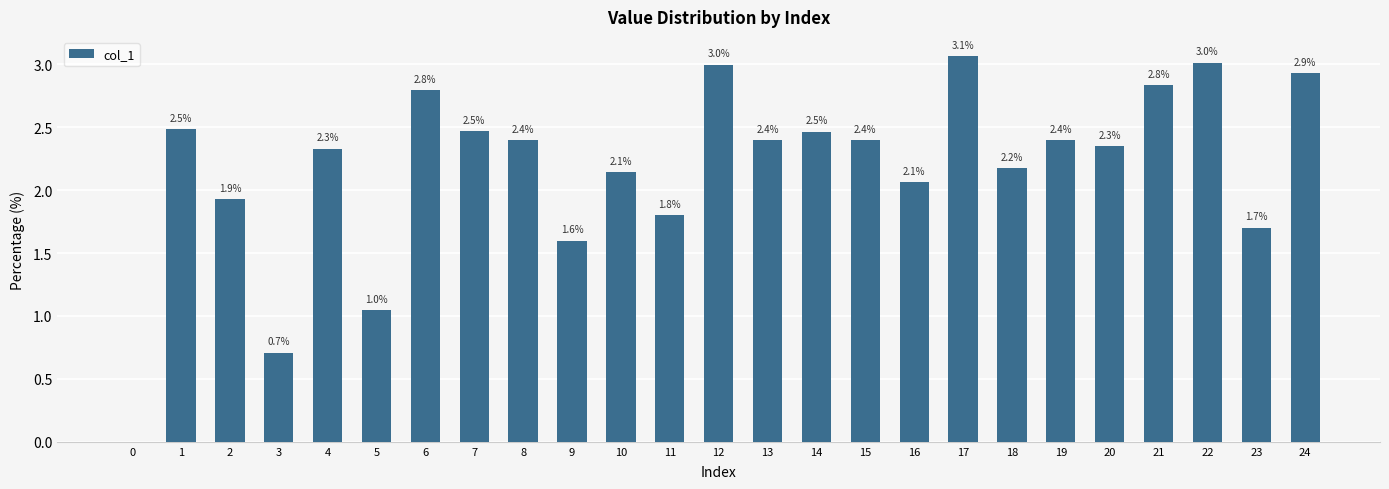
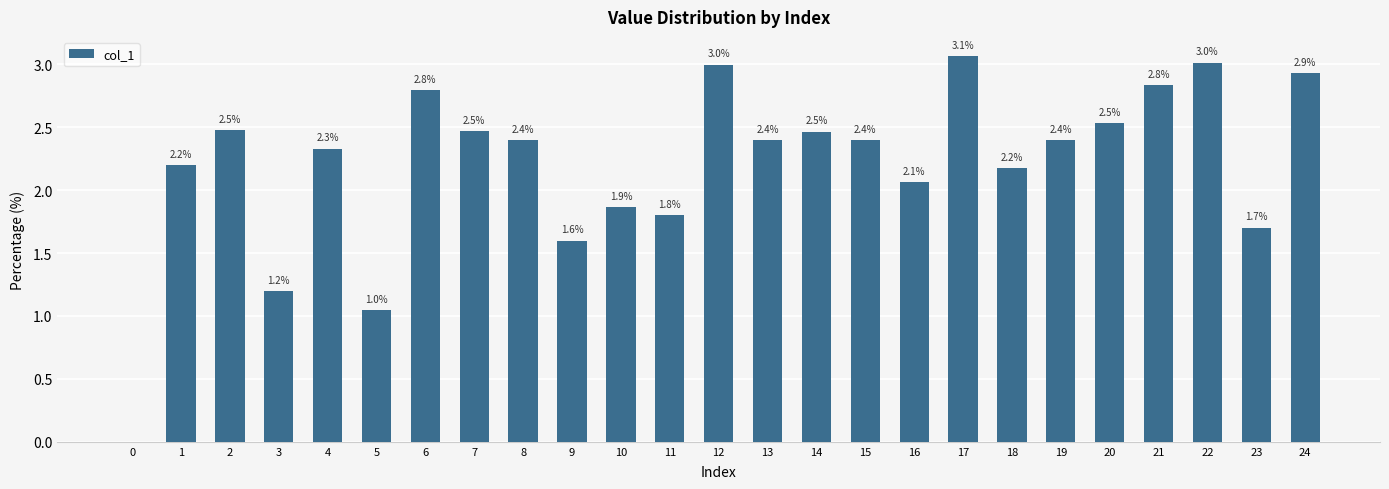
1: 2.5% -> 2.2%
2: 1.9% -> 2.5%
3: 0.7% -> 1.2%
10: 2.1% -> 1.9%
20: 2.3% -> 2.5%
